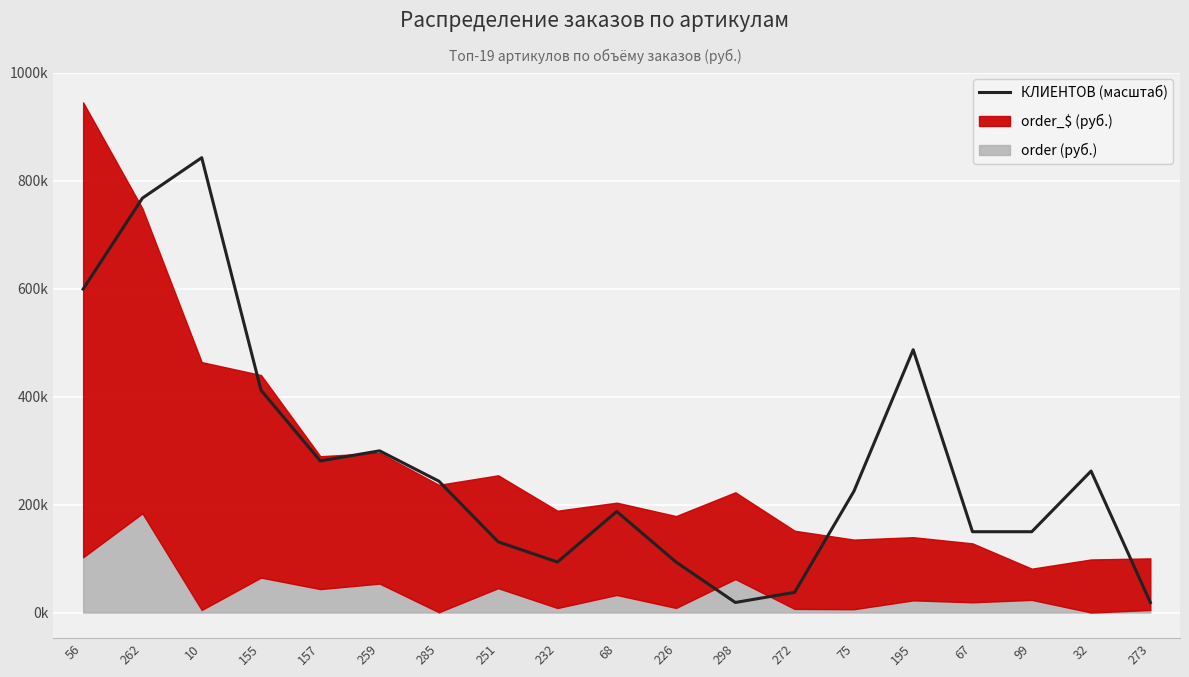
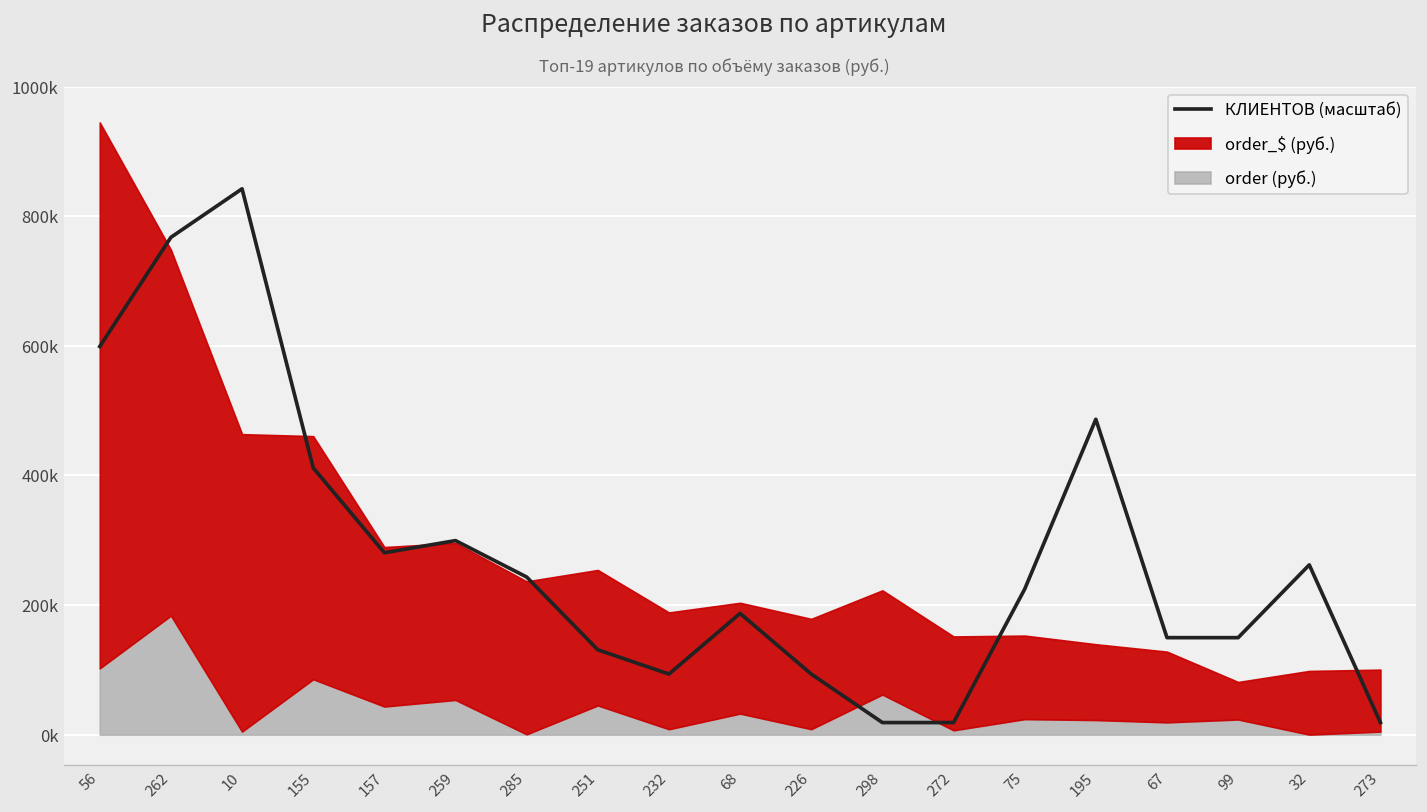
order (руб.), 155: 60000 -> 90000
КЛИЕНТОВ (масштаб), 272: 40000 -> 20000
order (руб.), 75: 10000 -> 20000
